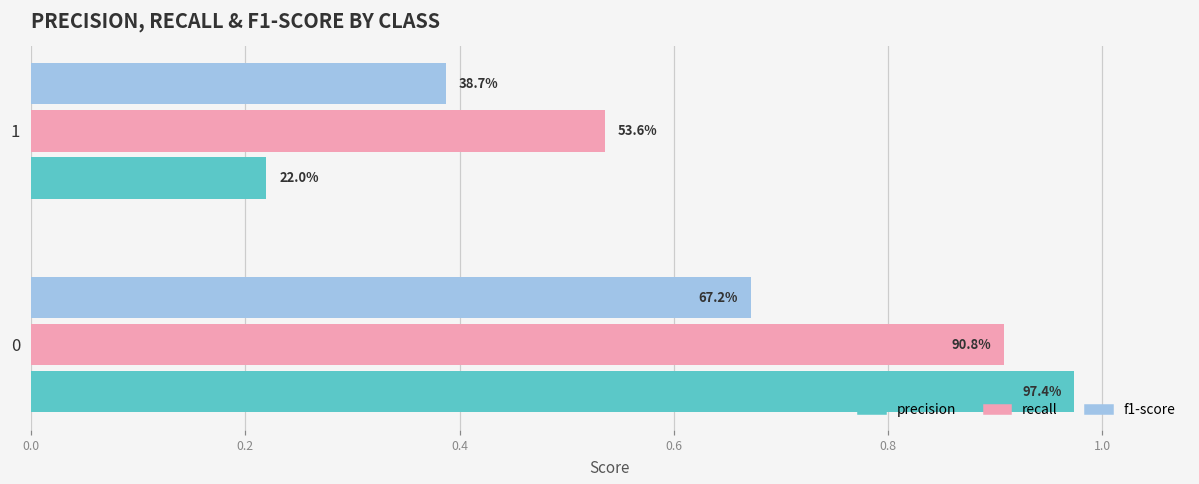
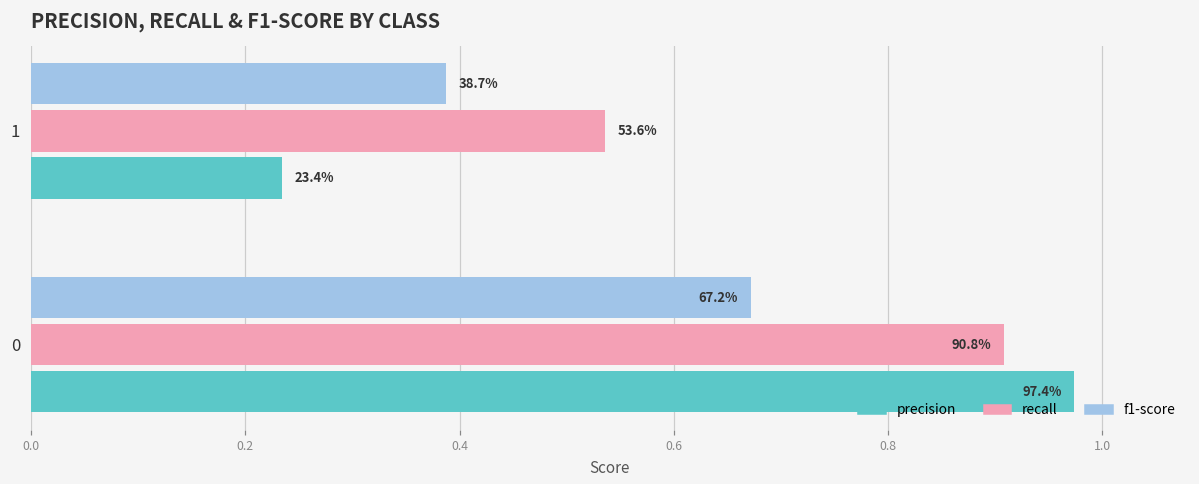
precision, 1: 22.0% -> 23.4%
